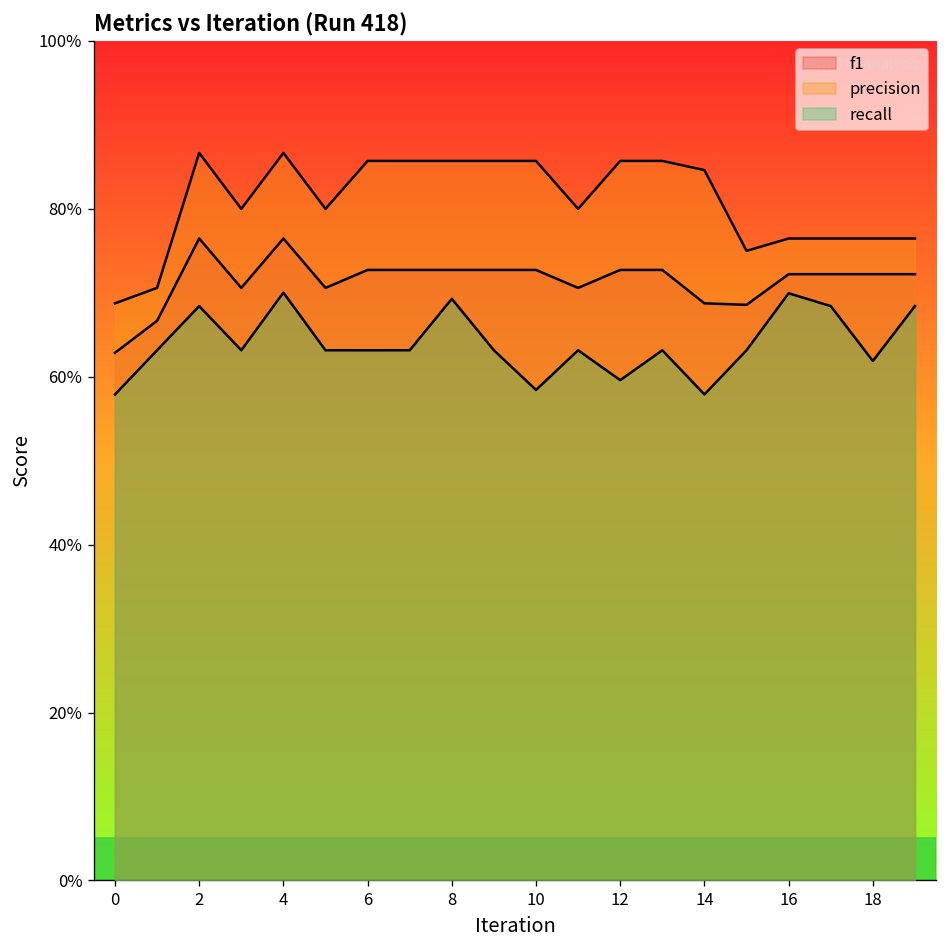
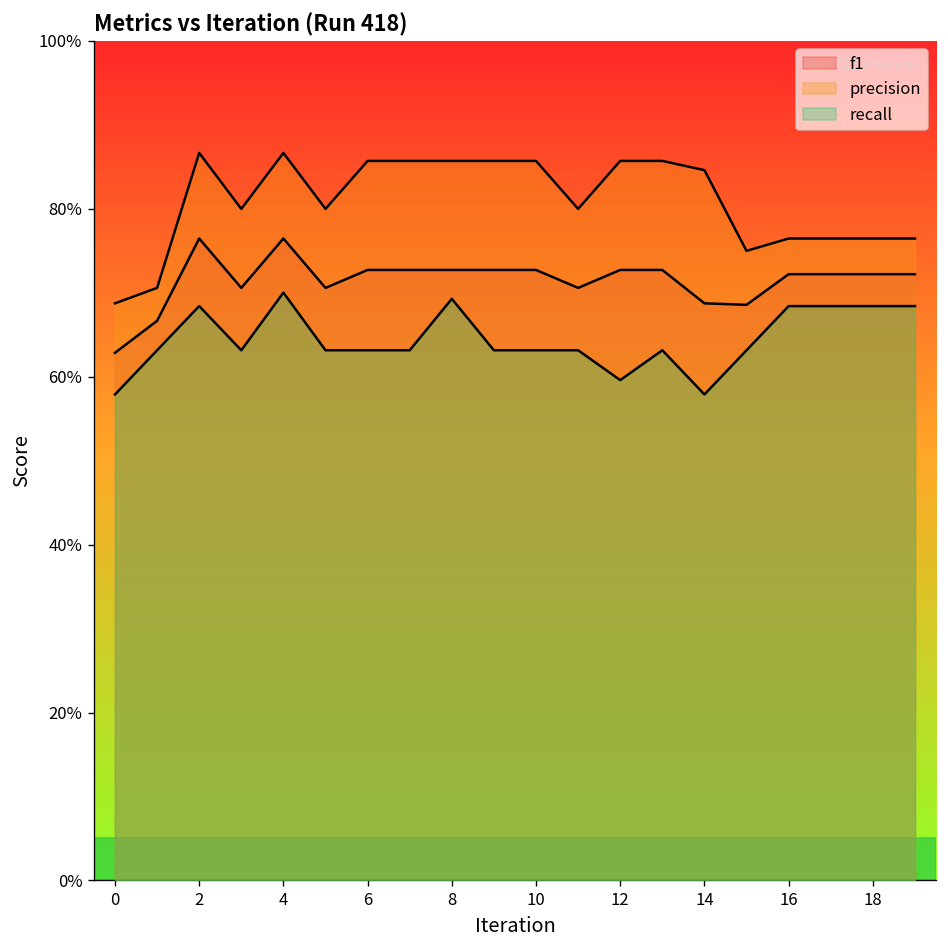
recall, 10: 58% -> 63%
recall, 16: 70% -> 68%
recall, 18: 62% -> 68%
